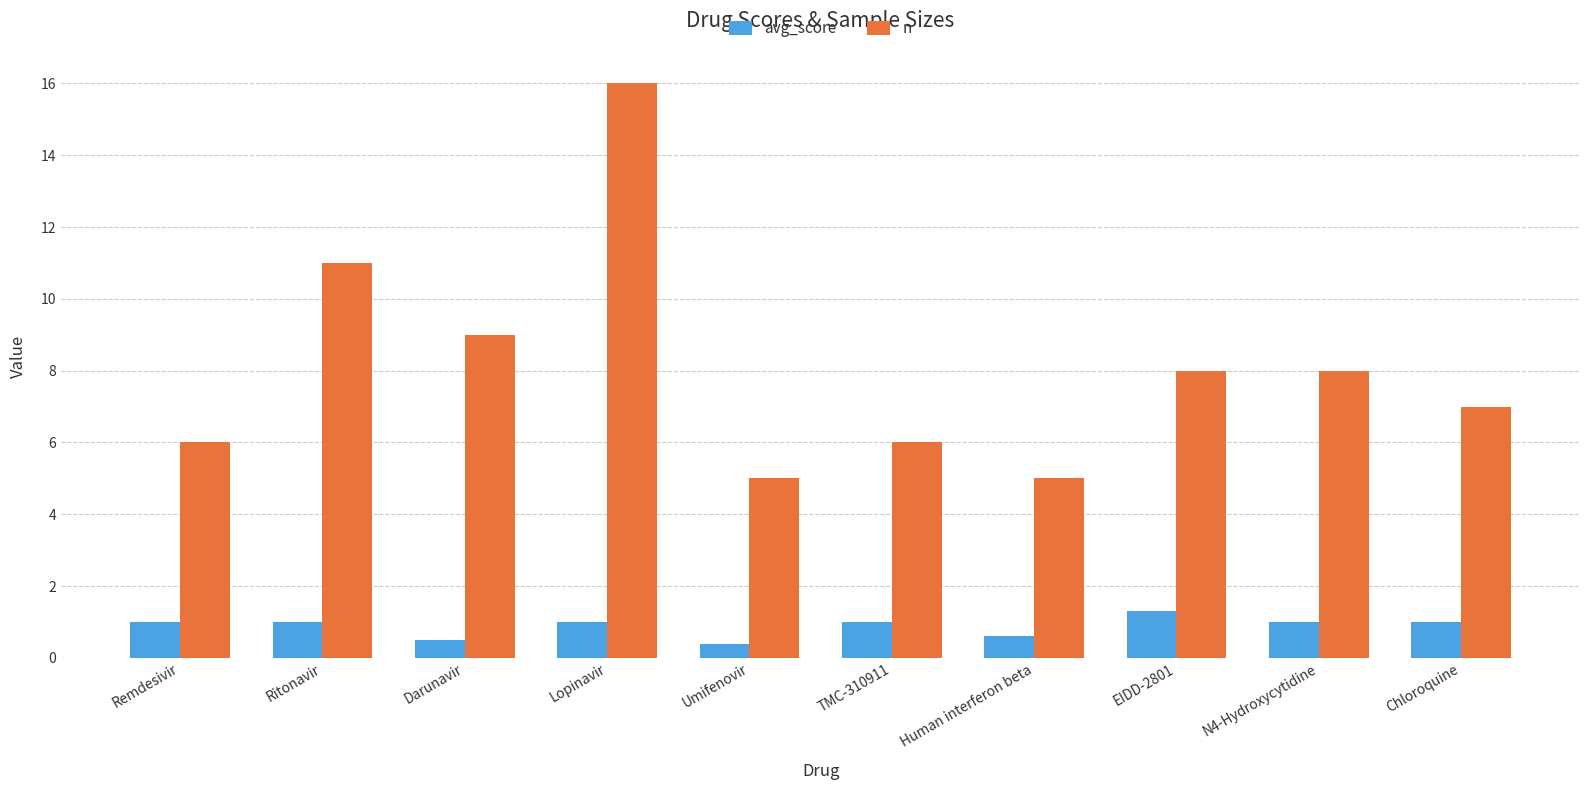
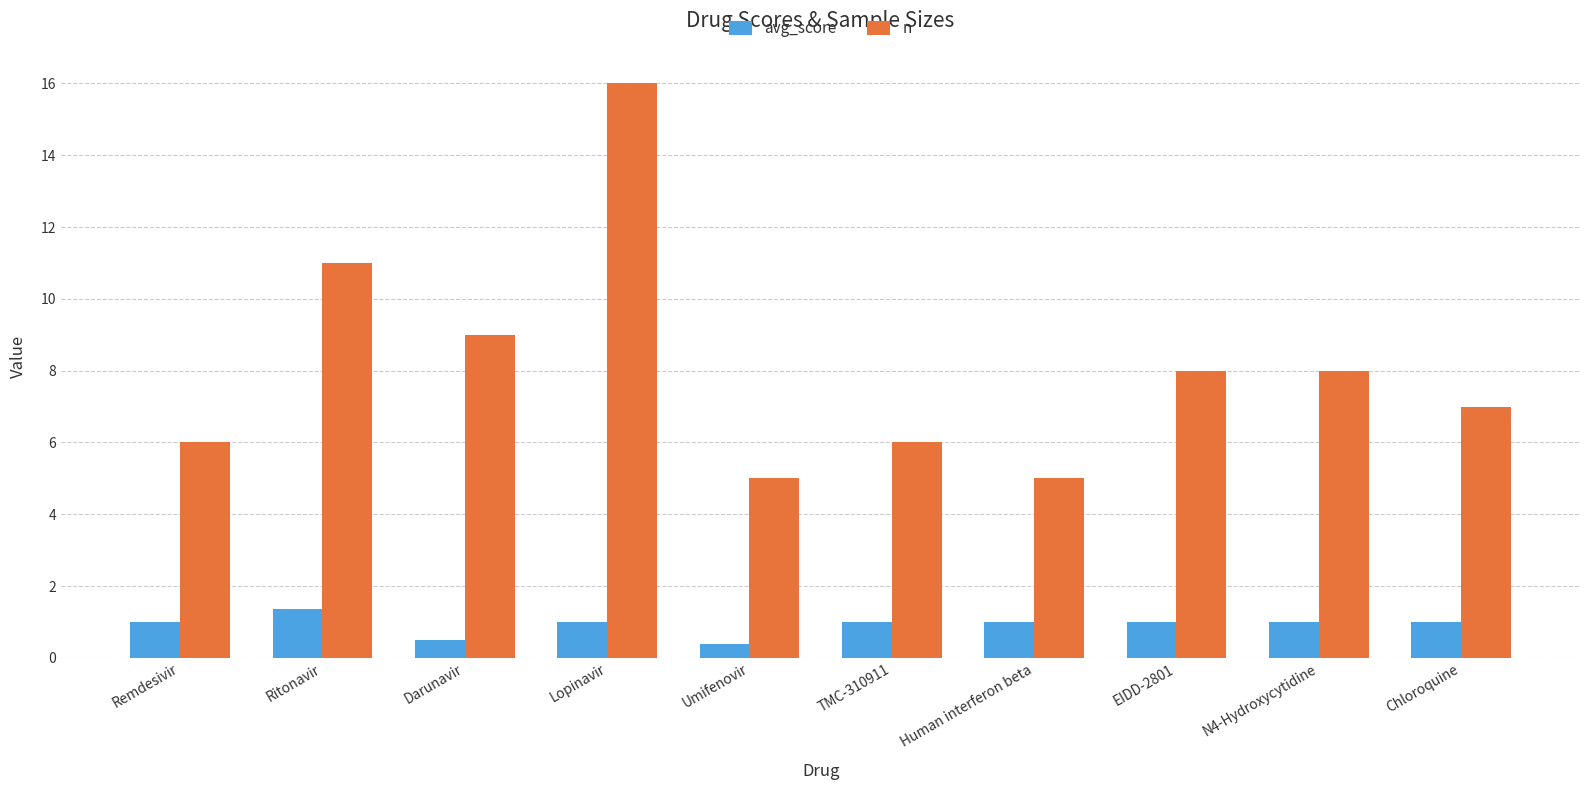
avg_score, Ritonavir: 1.0 -> 1.4
avg_score, Human interferon beta: 0.6 -> 1.0
avg_score, EIDD-2801: 1.3 -> 1.0
